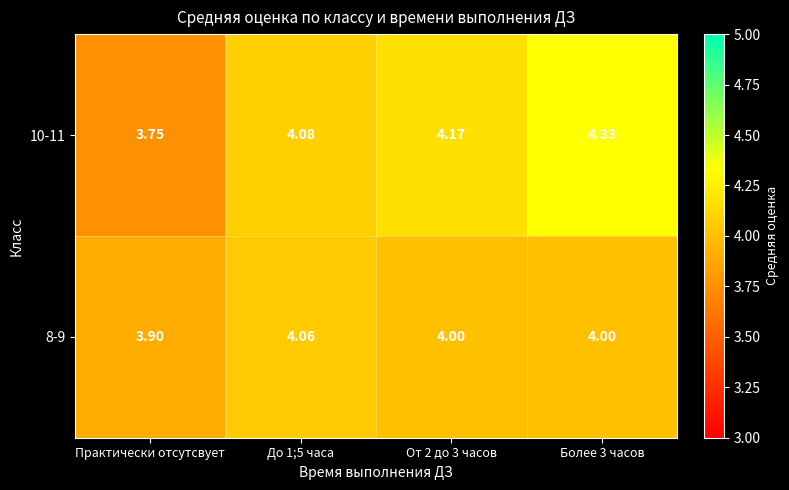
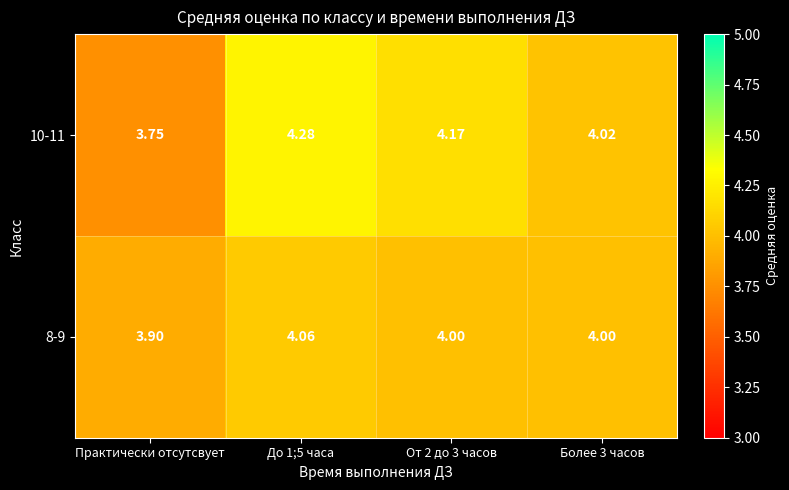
10-11, До 1;5 часа: 4.08 -> 4.28
10-11, Более 3 часов: 4.33 -> 4.02
